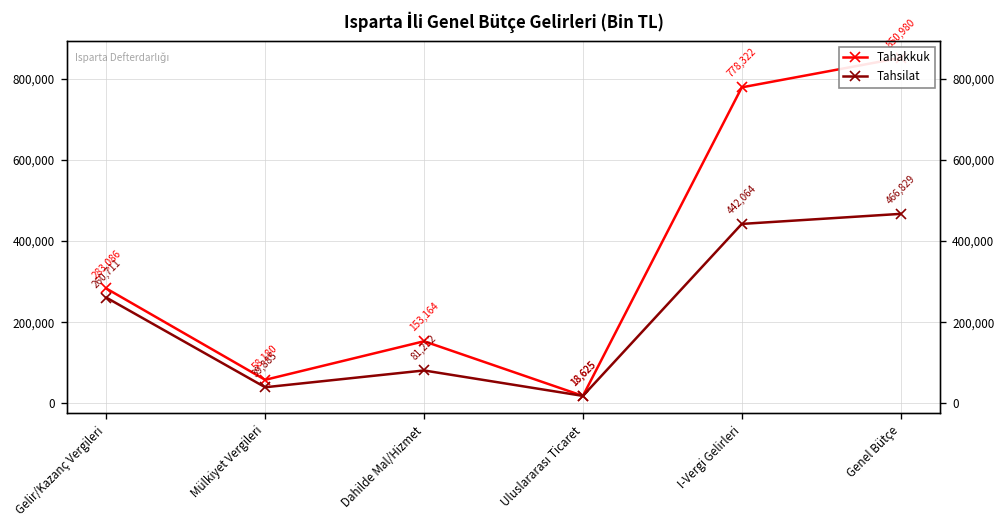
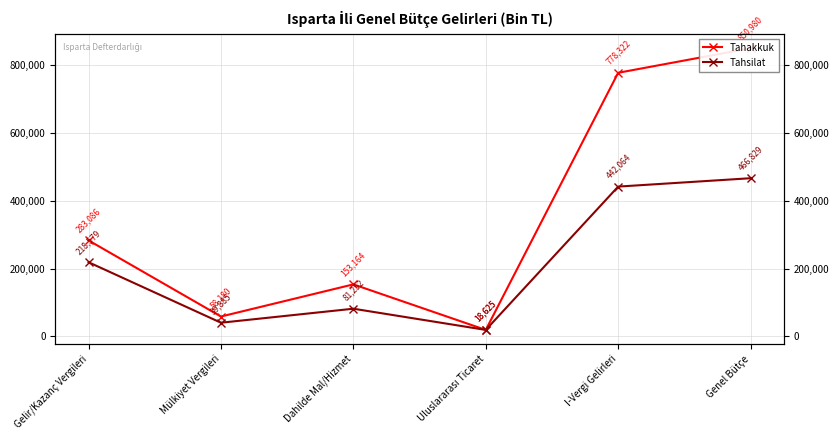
Tahsilat, Gelir/Kazanç Vergileri: 260,711 -> 218,579
